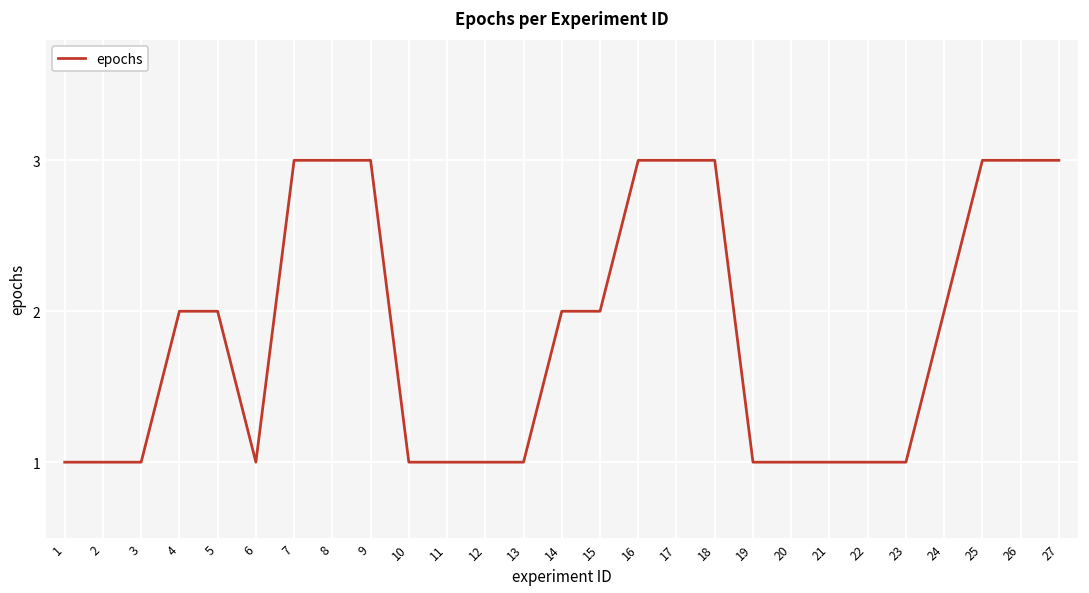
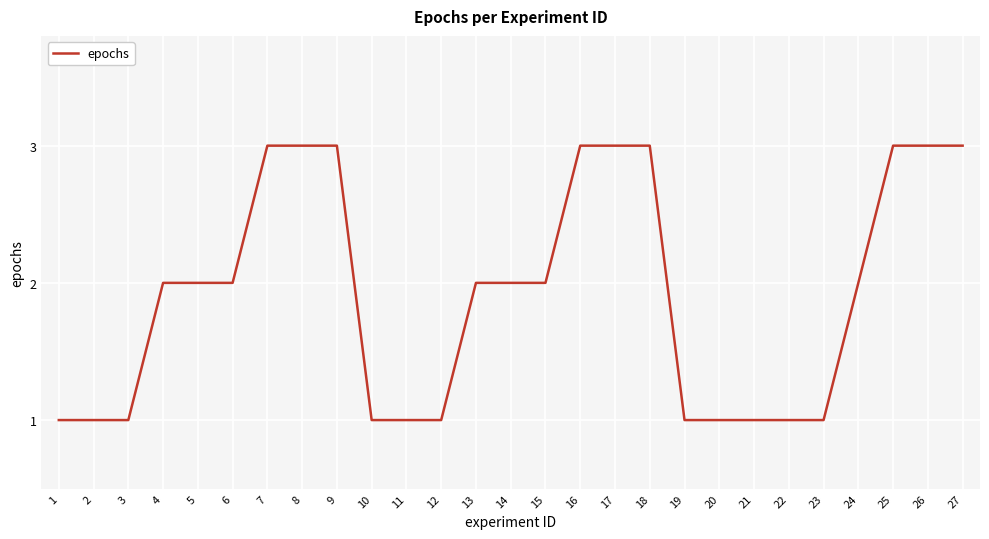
6: 1 -> 2
13: 1 -> 2
